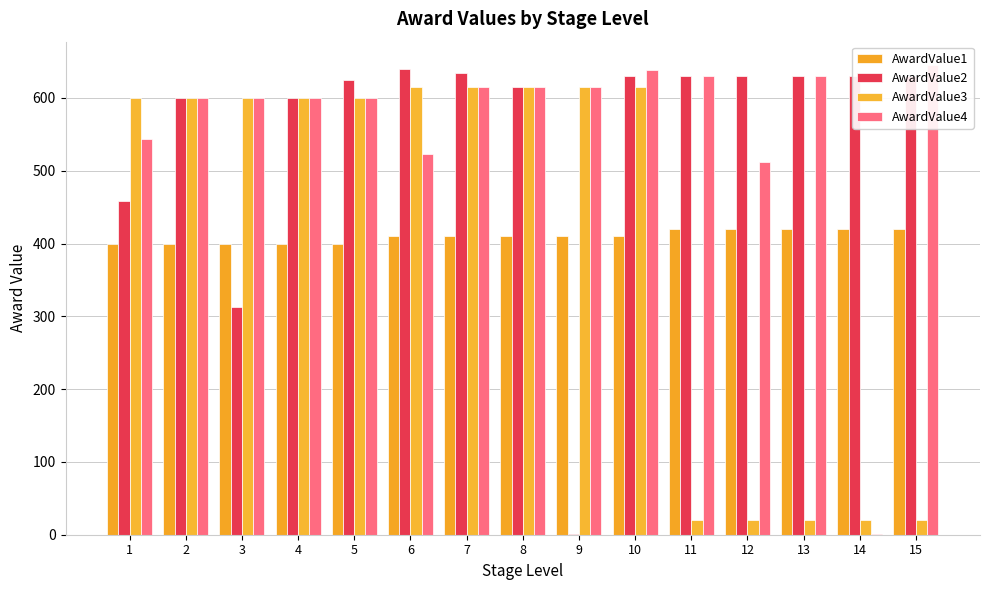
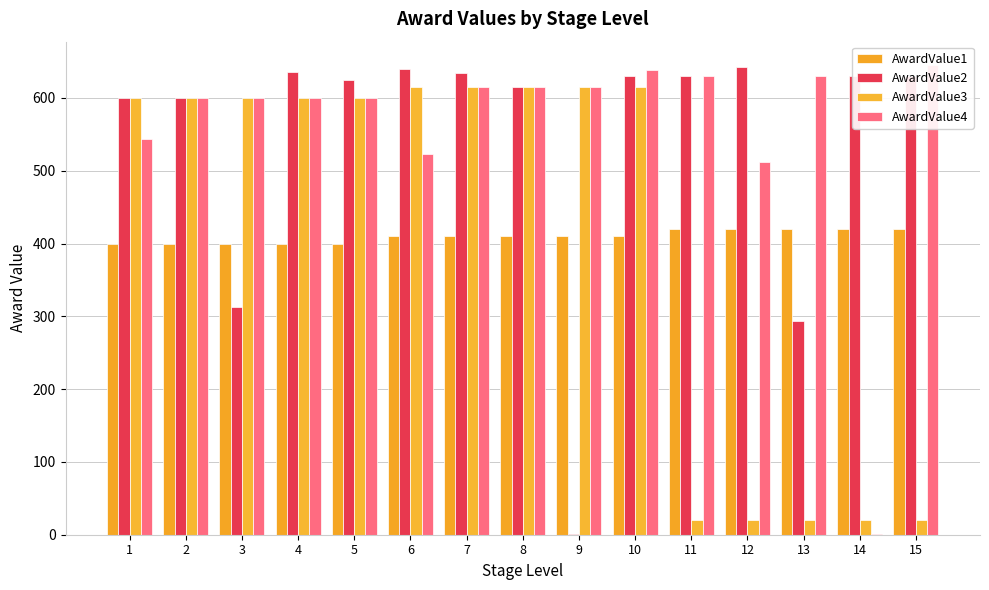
AwardValue2, 1: 460 -> 600
AwardValue2, 4: 600 -> 640
AwardValue2, 12: 630 -> 640
AwardValue2, 13: 630 -> 290
